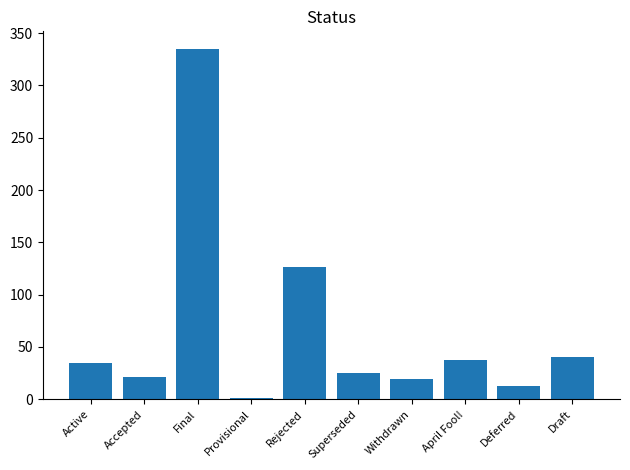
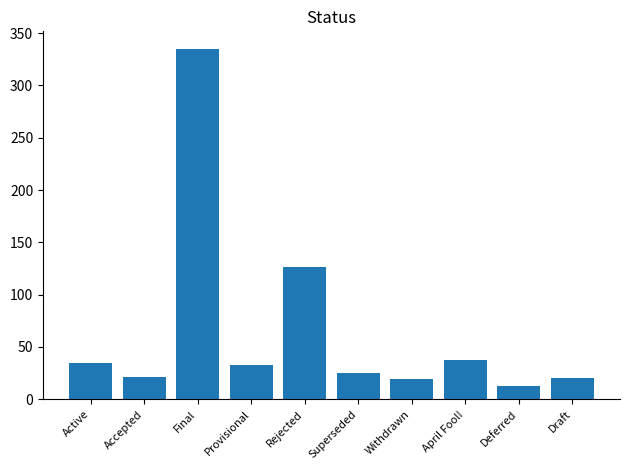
Provisional: 1 -> 33
Draft: 40 -> 20
